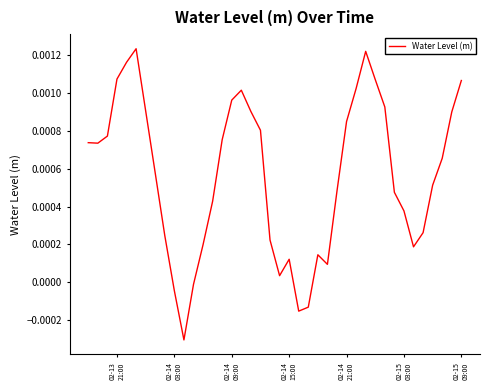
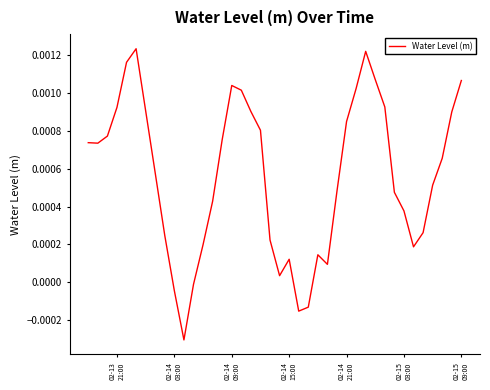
02-13 21:00: 0.00107 -> 0.00092
02-14 09:00: 0.00096 -> 0.00104
